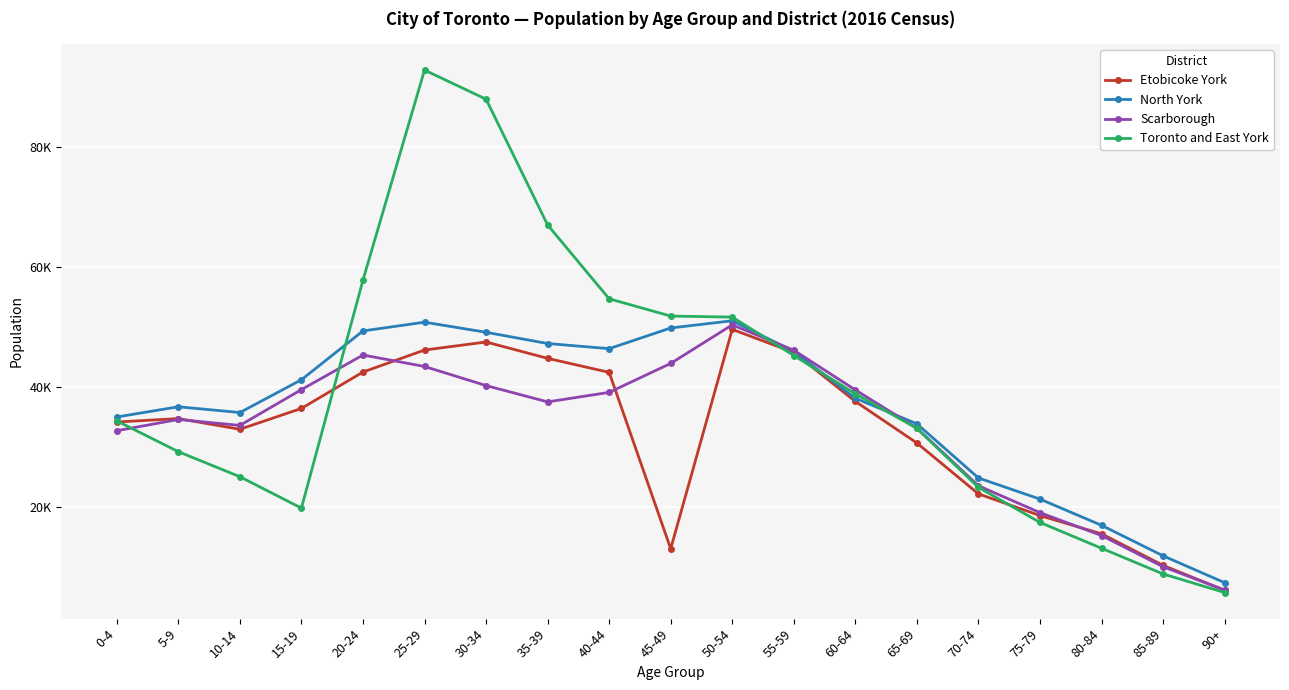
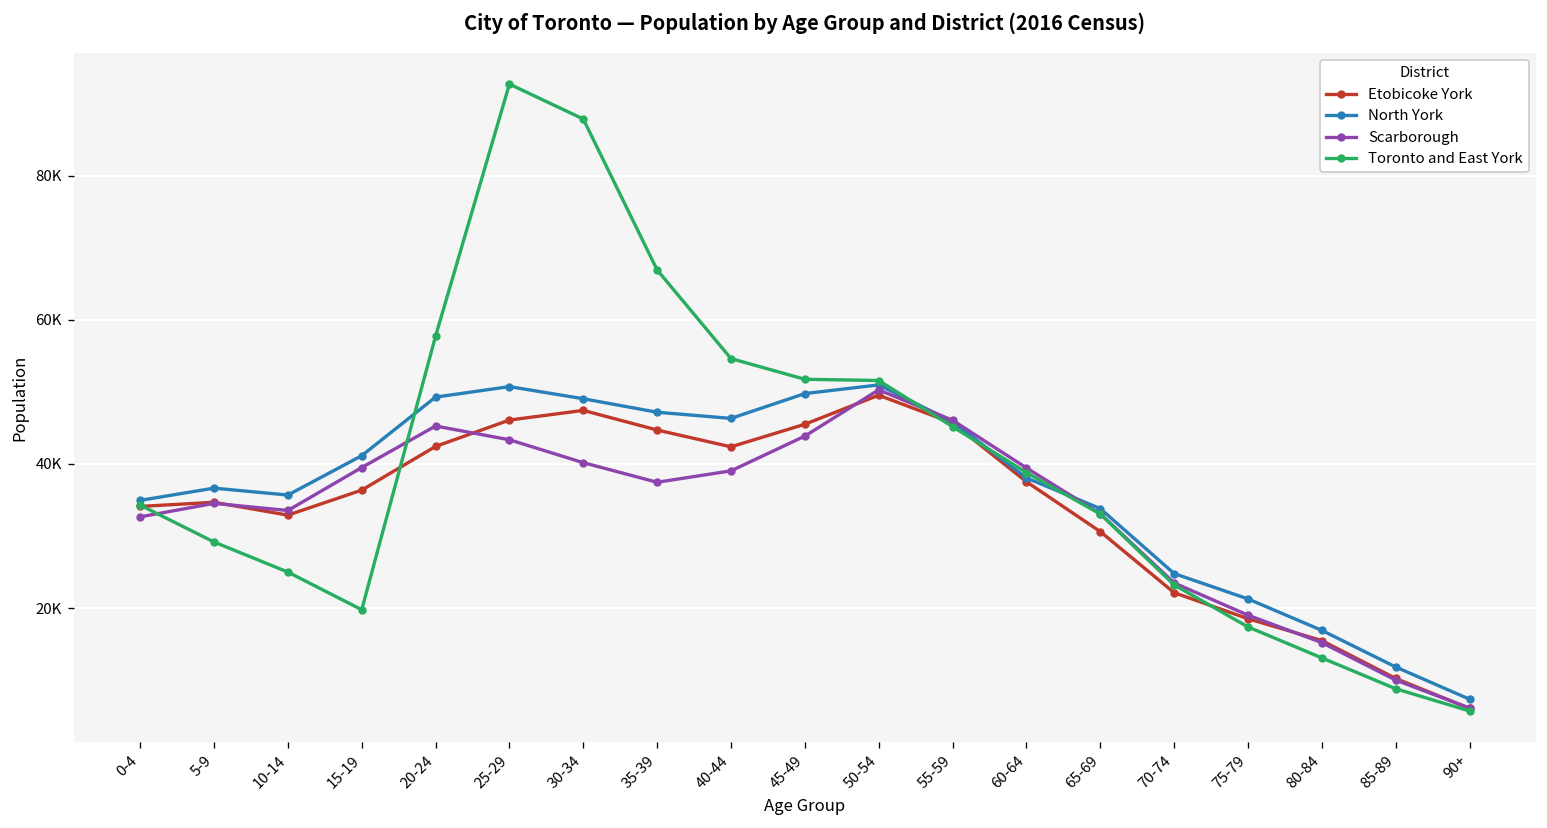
Etobicoke York, 45-49: 13000 -> 46000
